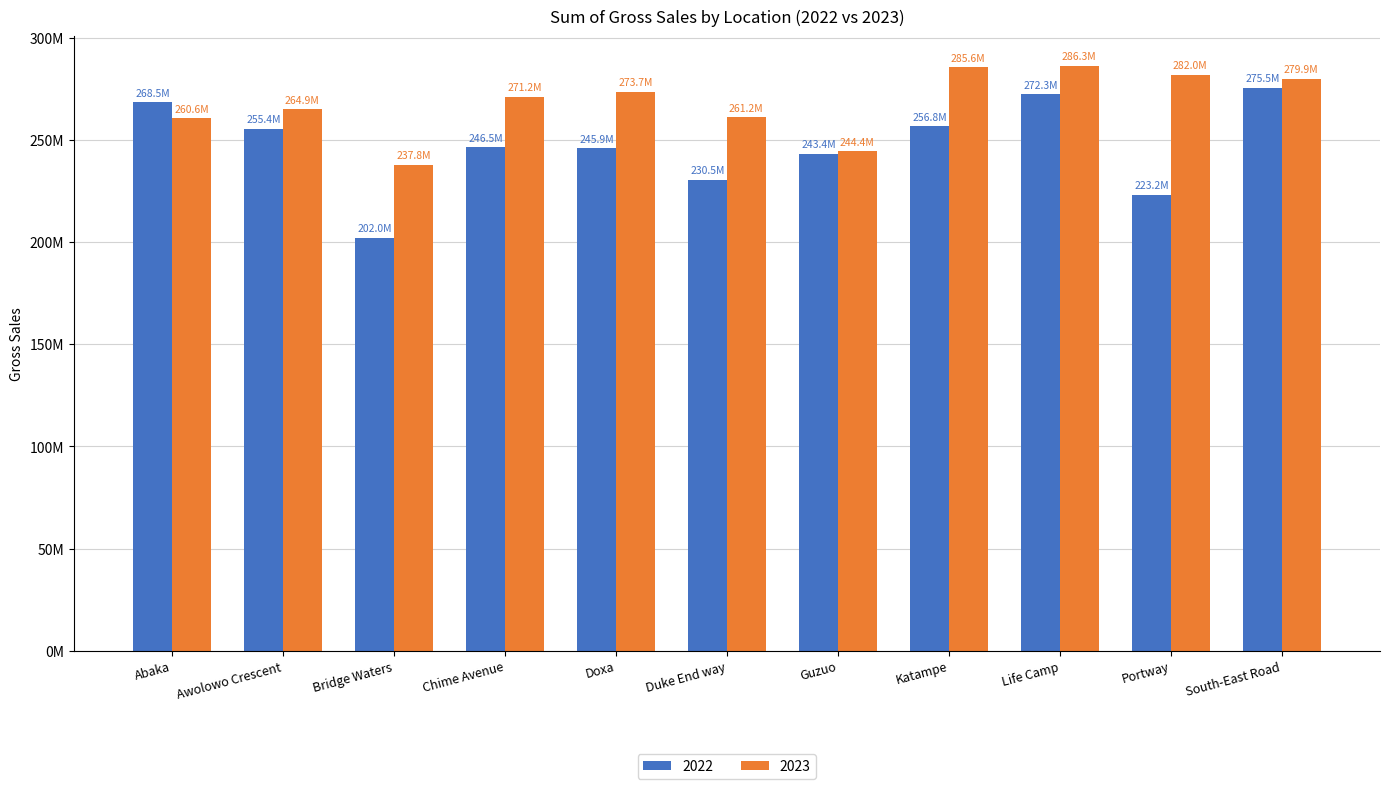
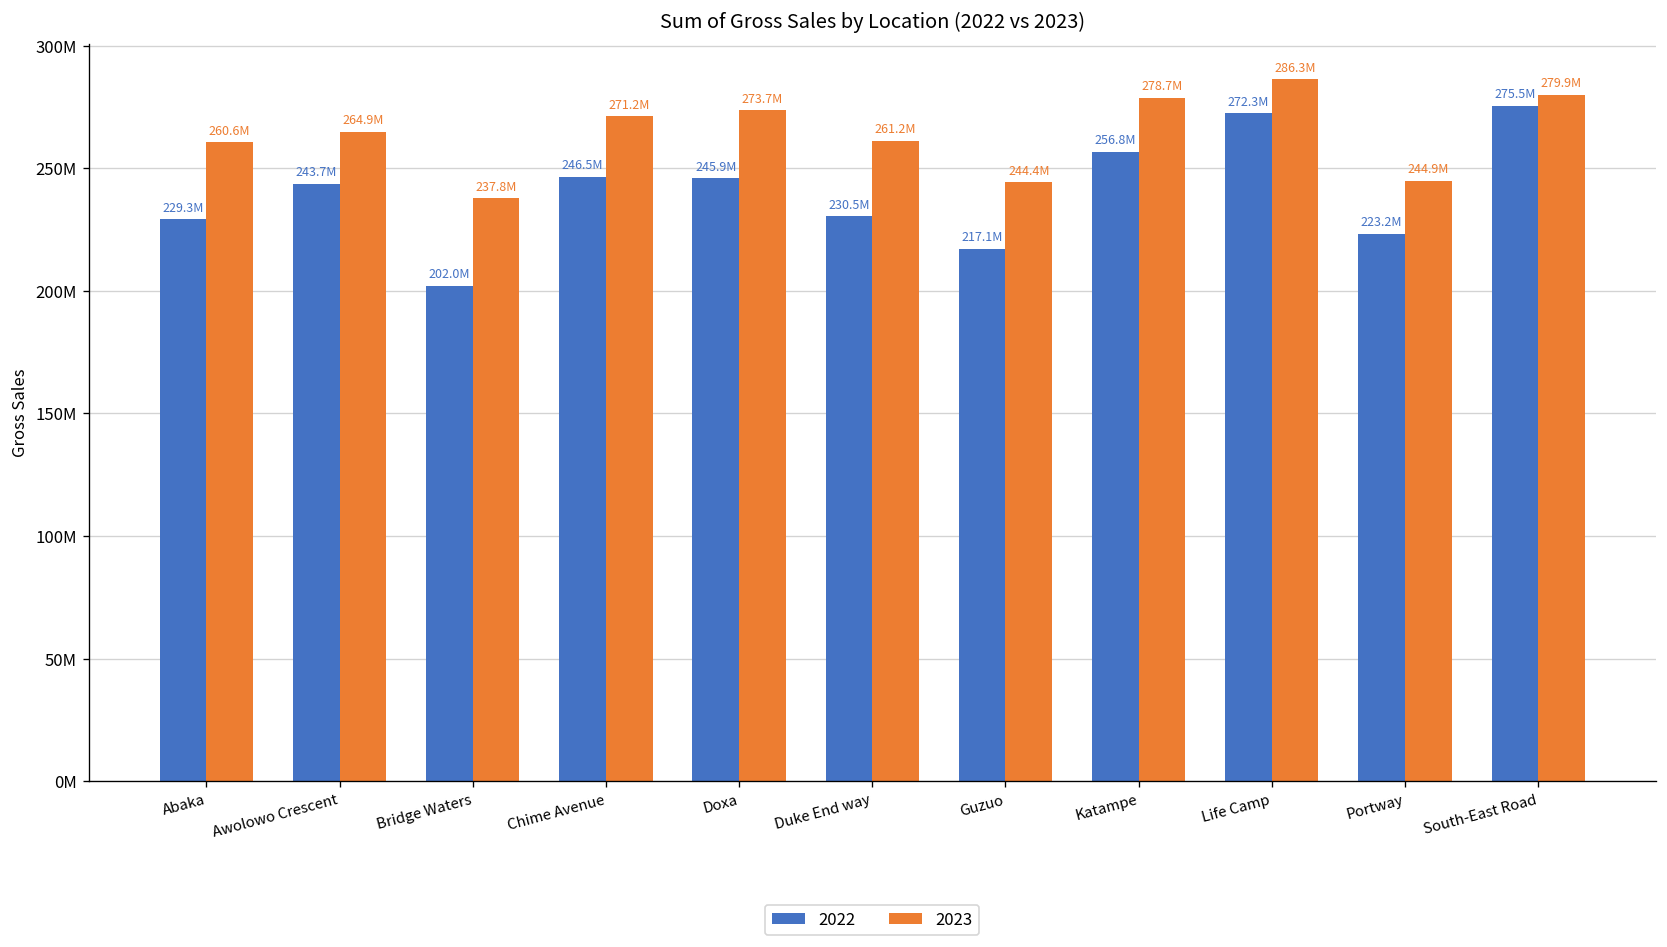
2022, Abaka: 268.5M -> 229.3M
2022, Awolowo Crescent: 255.4M -> 243.7M
2022, Guzuo: 243.4M -> 217.1M
2023, Katampe: 285.6M -> 278.7M
2023, Portway: 282.0M -> 244.9M
